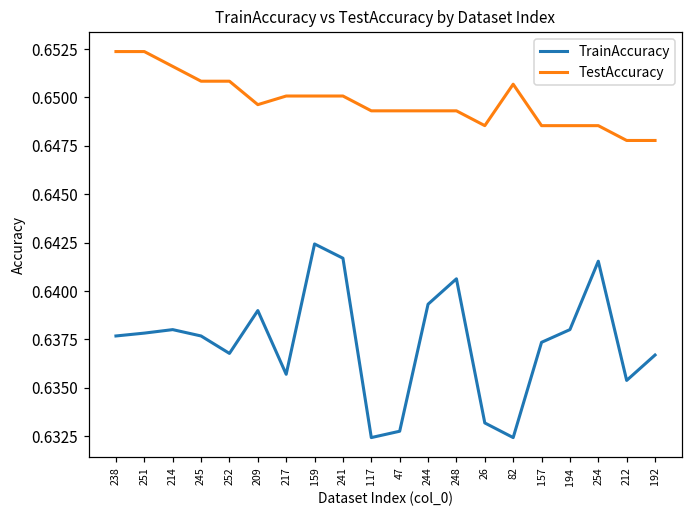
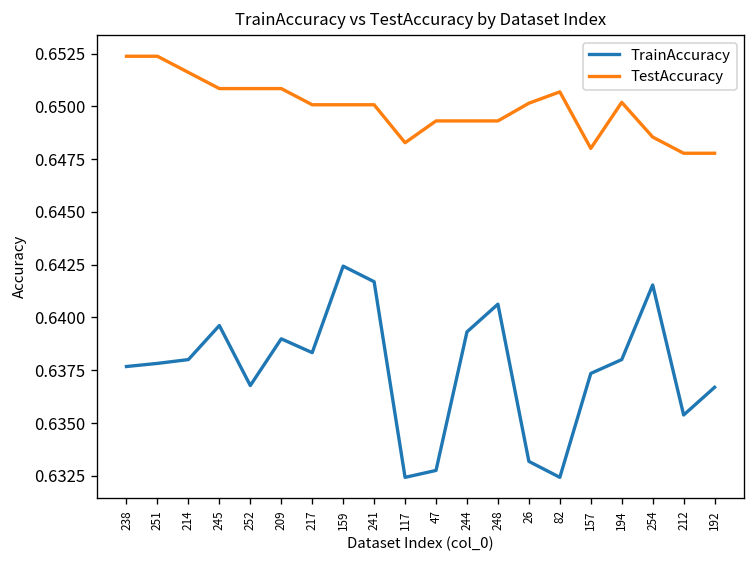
TrainAccuracy, 245: 0.6377 -> 0.6396
TestAccuracy, 209: 0.6496 -> 0.6508
TrainAccuracy, 217: 0.6357 -> 0.6383
TestAccuracy, 117: 0.6493 -> 0.6483
TestAccuracy, 26: 0.6485 -> 0.6501
TestAccuracy, 157: 0.6485 -> 0.6480
TestAccuracy, 194: 0.6485 -> 0.6502
